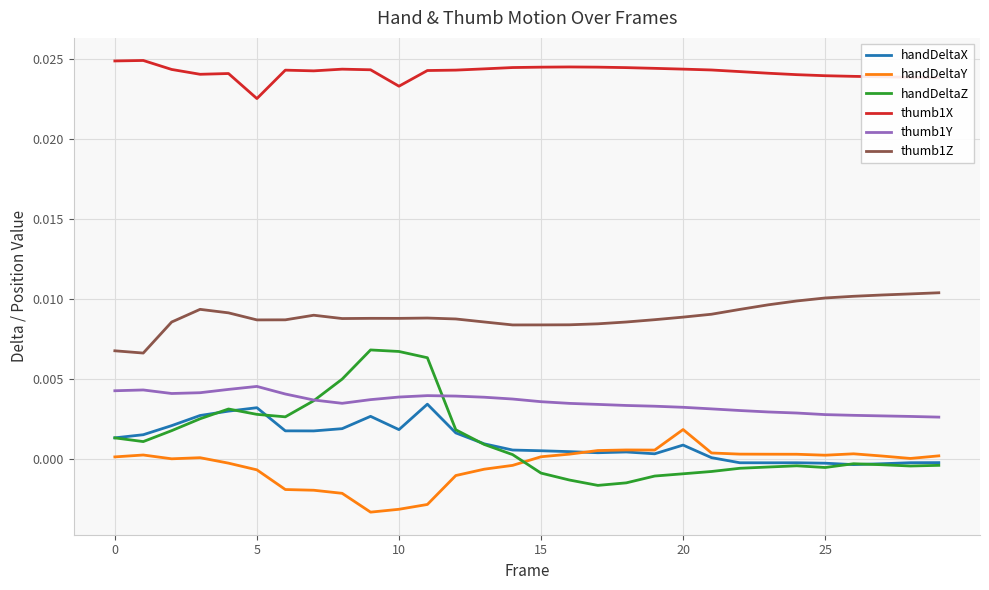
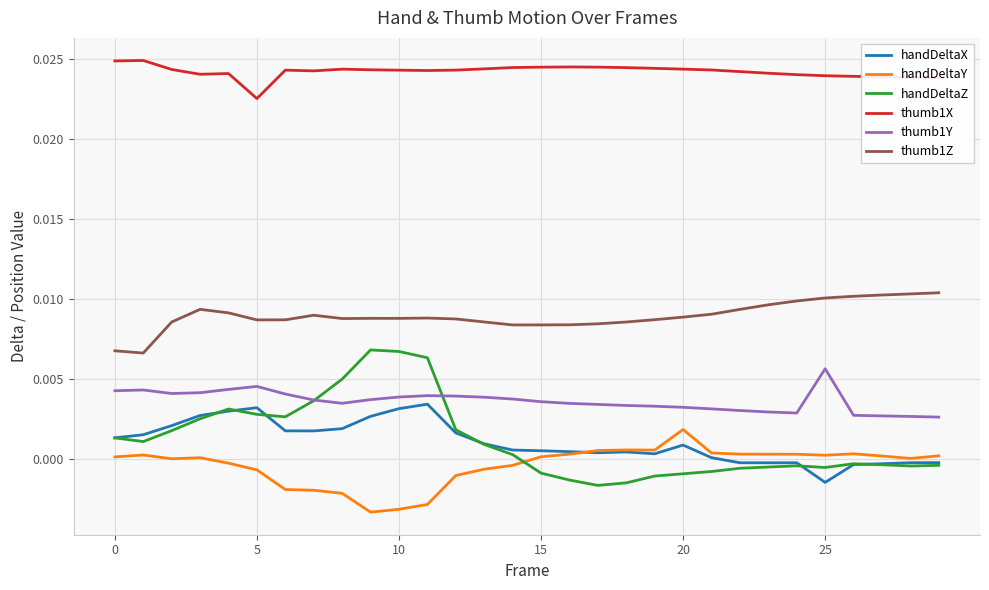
handDeltaX, 10: 0.0019 -> 0.0032
thumb1X, 10: 0.0233 -> 0.0243
handDeltaX, 25: -0.0002 -> -0.0014
thumb1Y, 25: 0.0028 -> 0.0057
